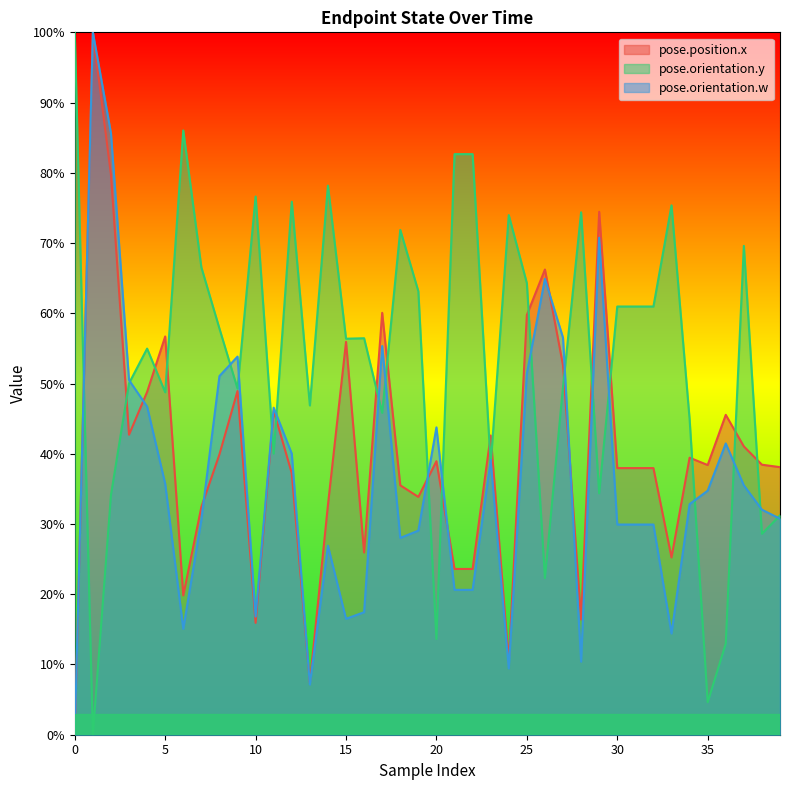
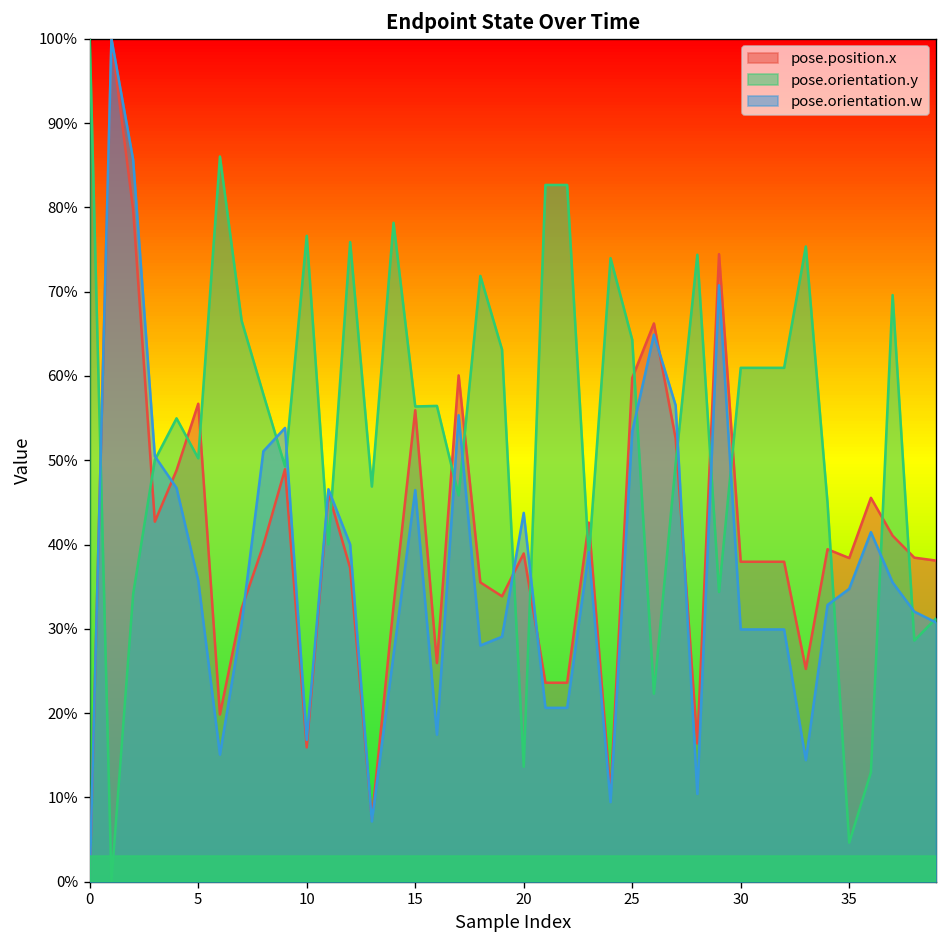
pose.orientation.y, 5: 49% -> 50%
pose.orientation.w, 15: 17% -> 46%
pose.orientation.w, 25: 51% -> 53%
